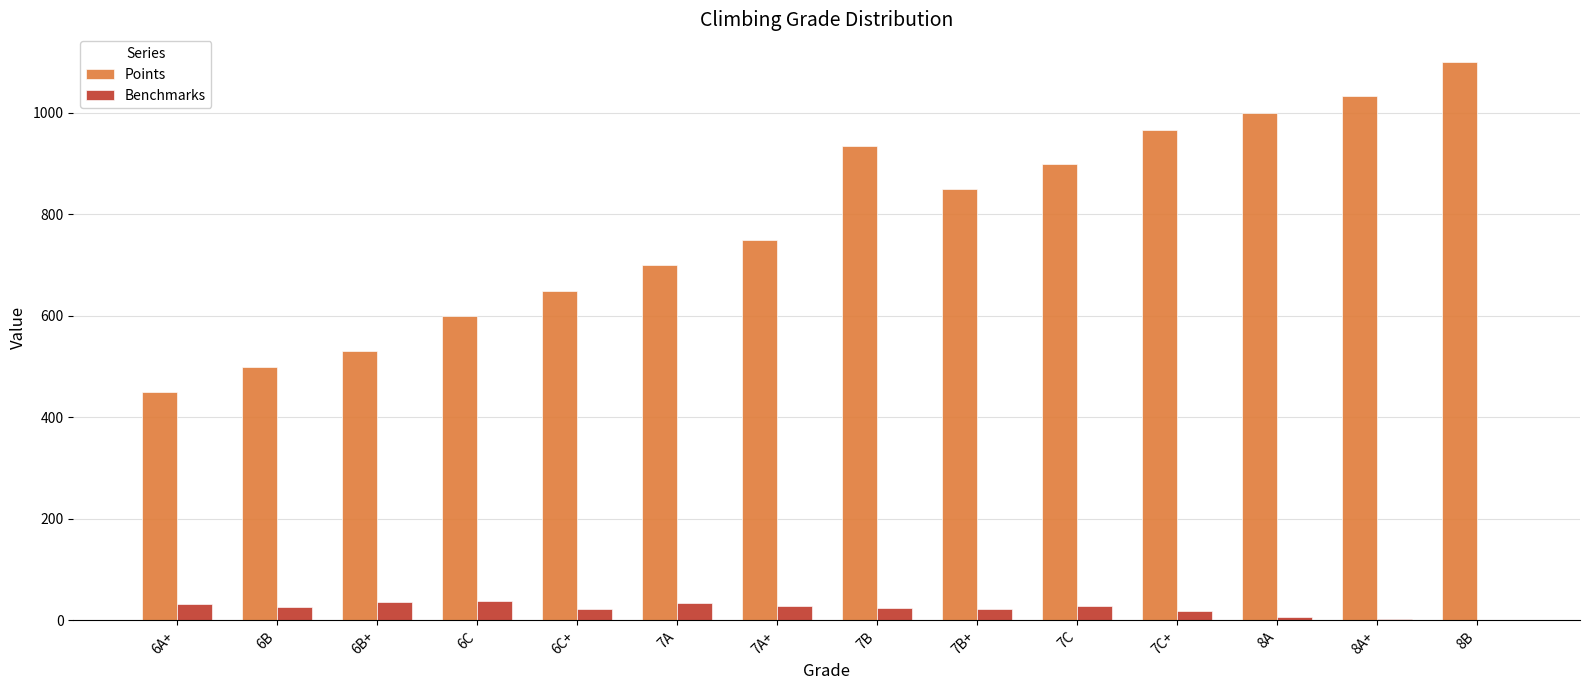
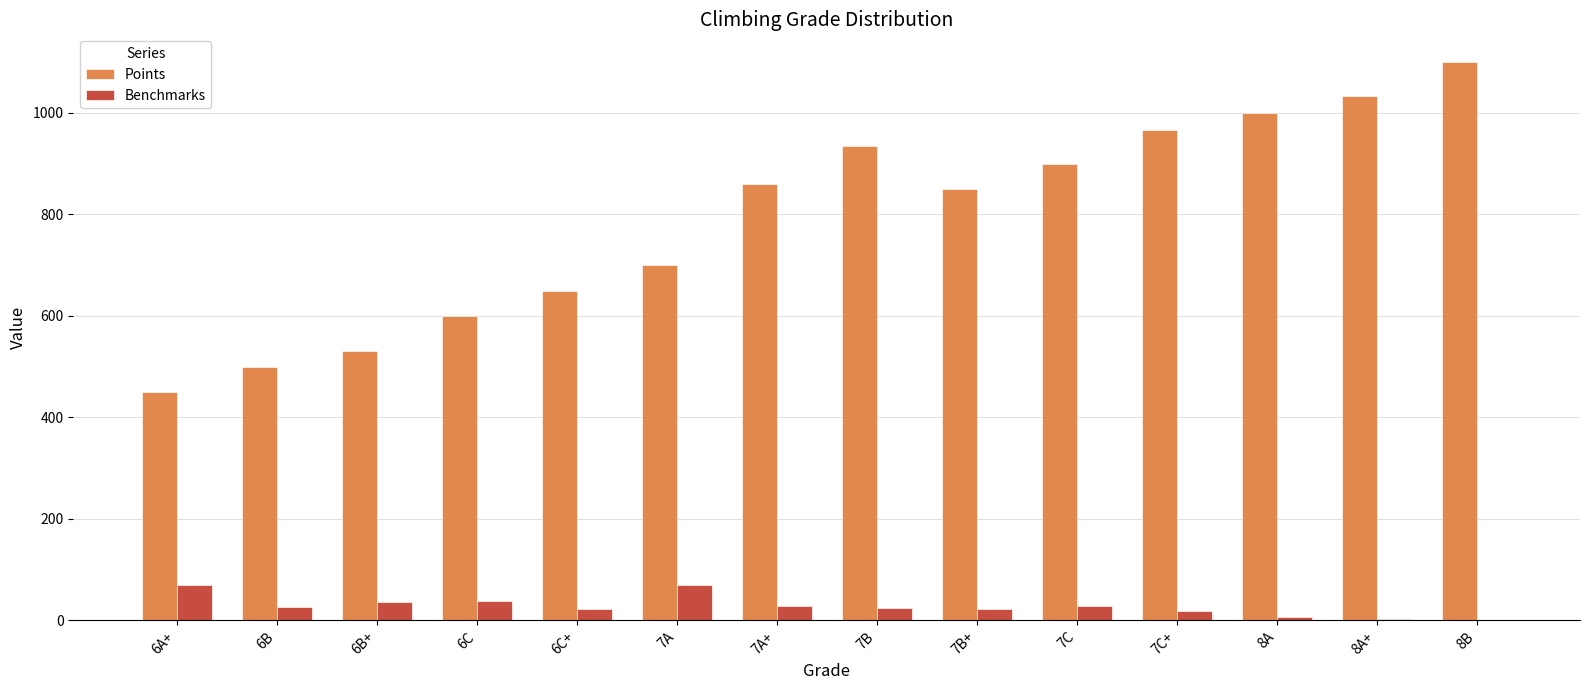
Benchmarks, 6A+: 30 -> 70
Benchmarks, 7A: 30 -> 70
Points, 7A+: 750 -> 860
